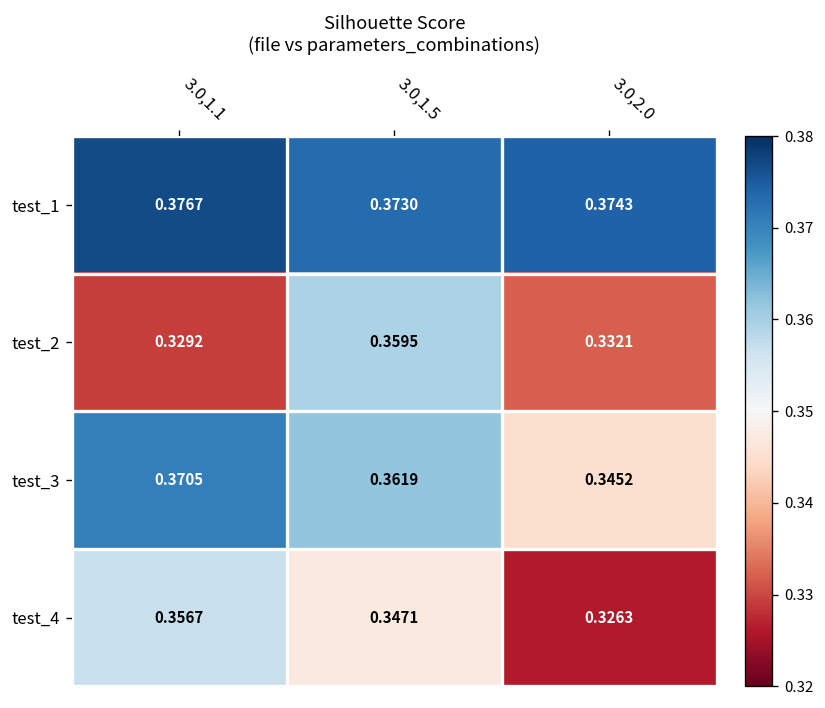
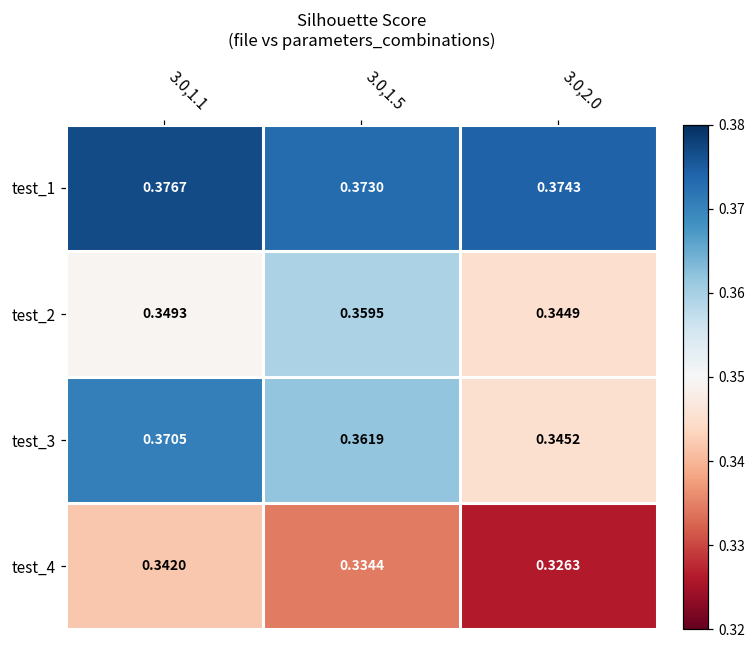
test_2, 3.0,1.1: 0.3292 -> 0.3493
test_2, 3.0,2.0: 0.3321 -> 0.3449
test_4, 3.0,1.1: 0.3567 -> 0.3420
test_4, 3.0,1.5: 0.3471 -> 0.3344
